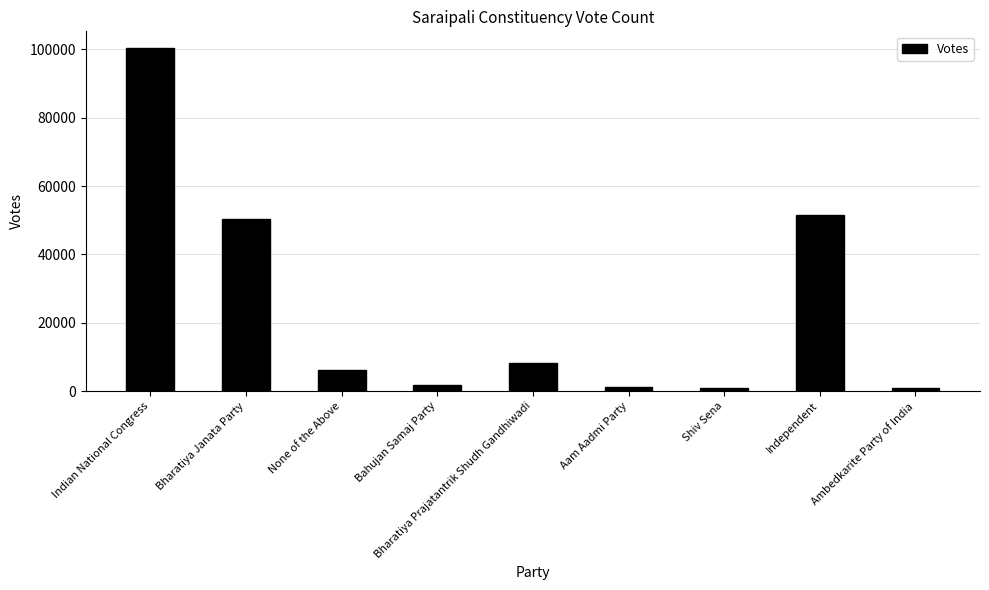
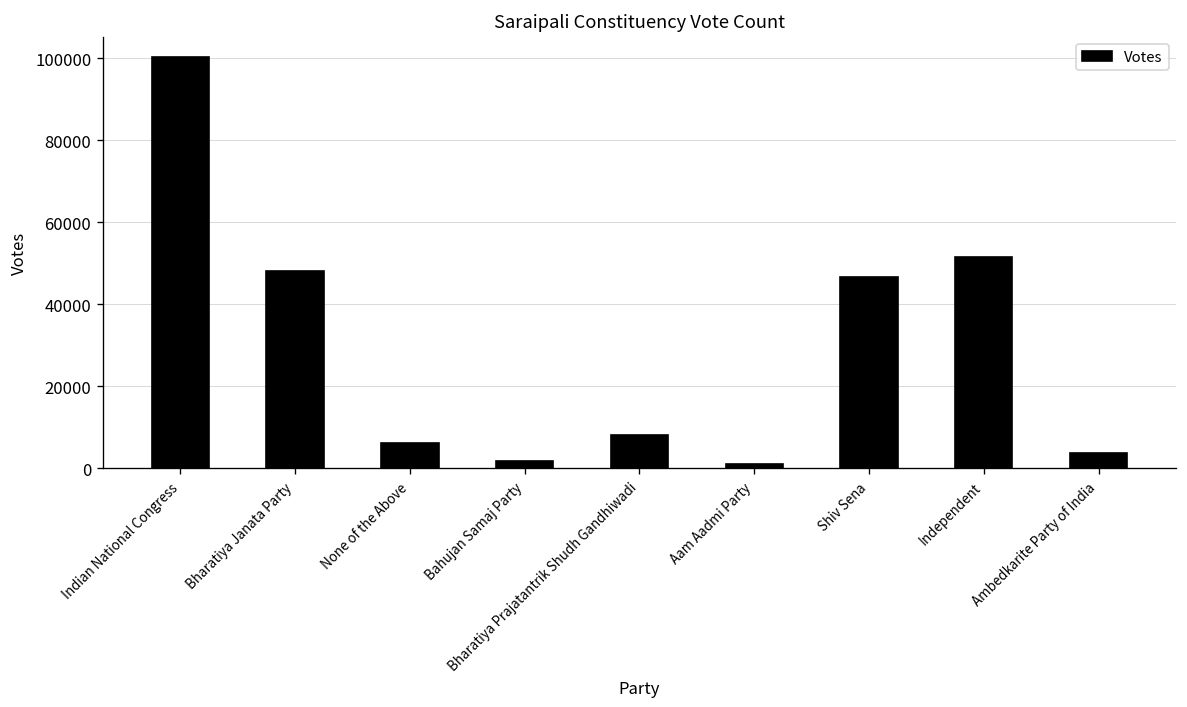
Bharatiya Janata Party: 50000 -> 48000
Shiv Sena: 1000 -> 47000
Ambedkarite Party of India: 1000 -> 4000
